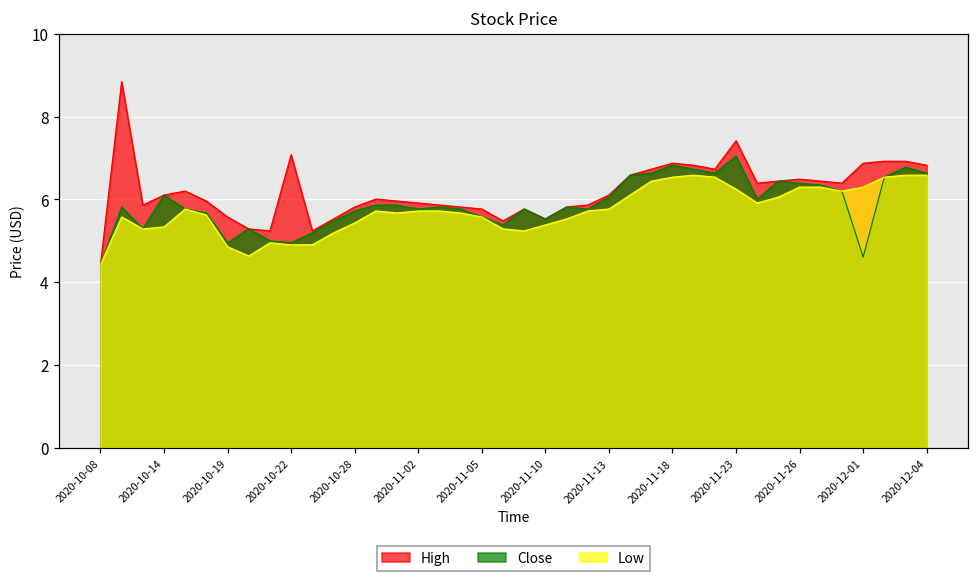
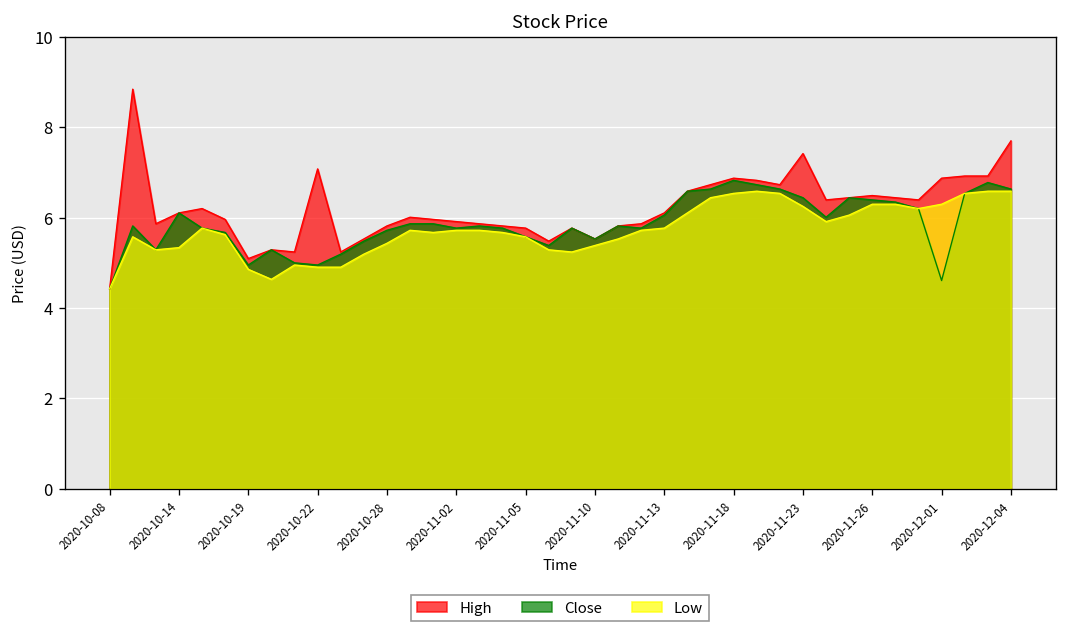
High, 2020-10-19: 5.6 -> 5.1
Close, 2020-11-23: 7.0 -> 6.4
High, 2020-12-04: 6.8 -> 7.7
